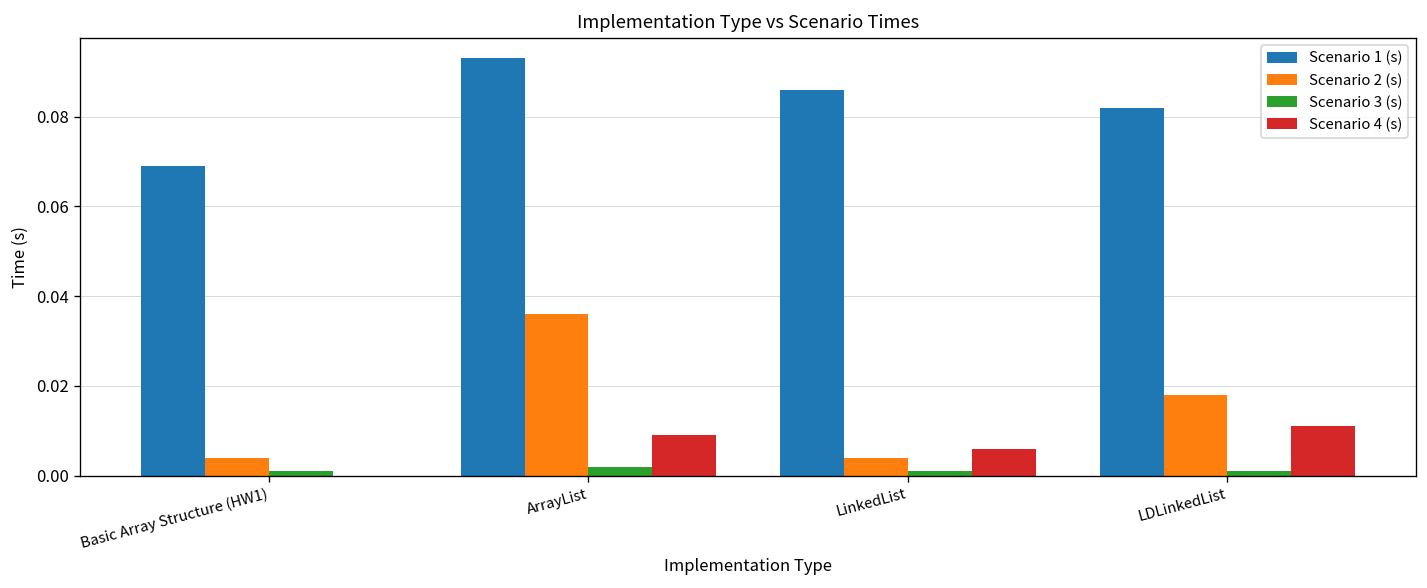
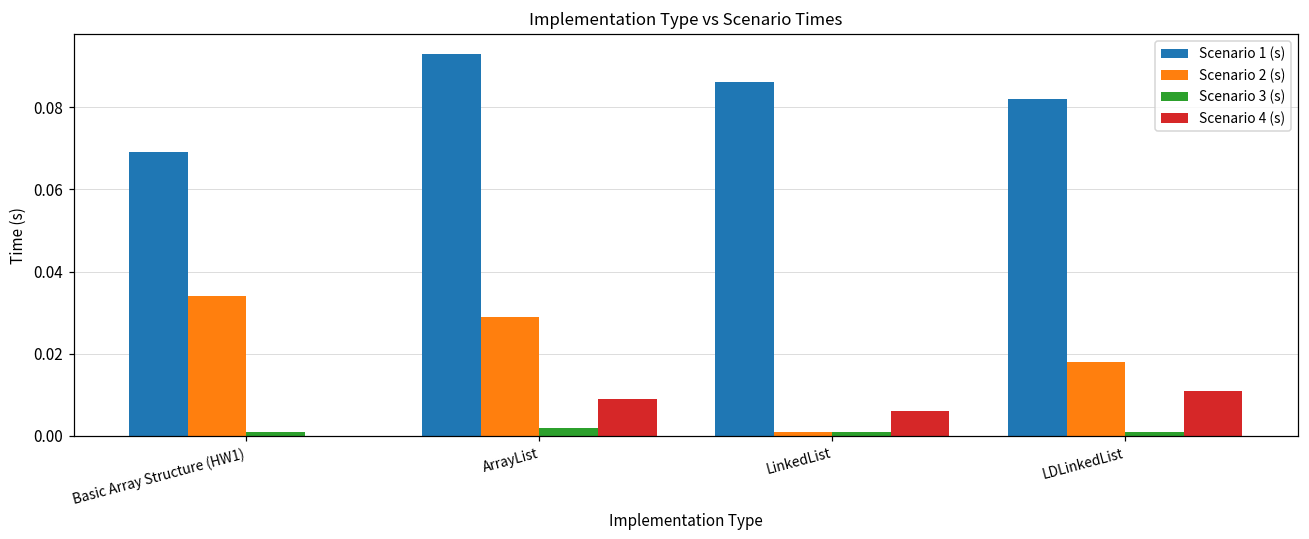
Scenario 2 (s), Basic Array Structure (HW1): 0.004 -> 0.034
Scenario 2 (s), ArrayList: 0.036 -> 0.029
Scenario 2 (s), LinkedList: 0.004 -> 0.001
